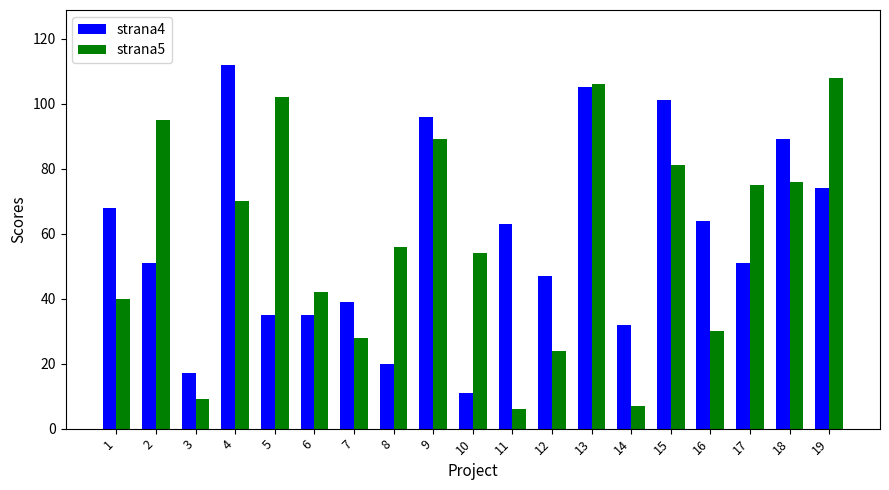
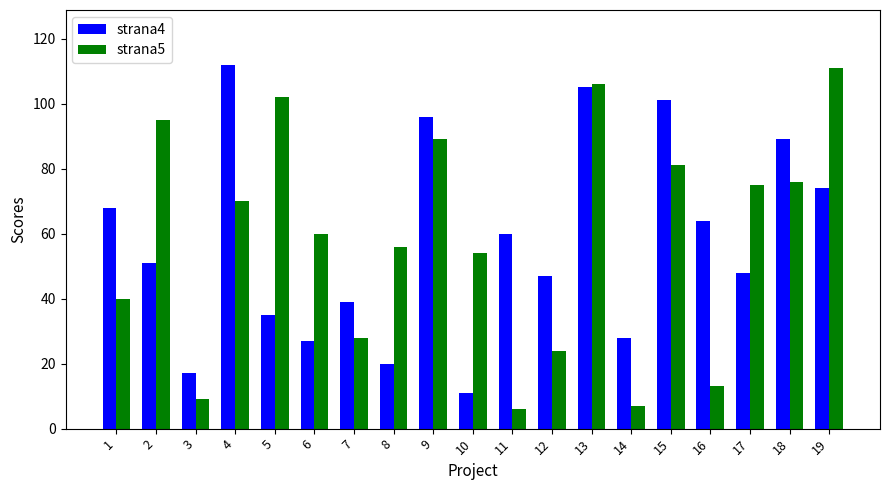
strana4, 6: 35 -> 27
strana5, 6: 42 -> 60
strana4, 11: 63 -> 60
strana4, 14: 32 -> 28
strana5, 16: 30 -> 13
strana4, 17: 51 -> 48
strana5, 19: 108 -> 111
